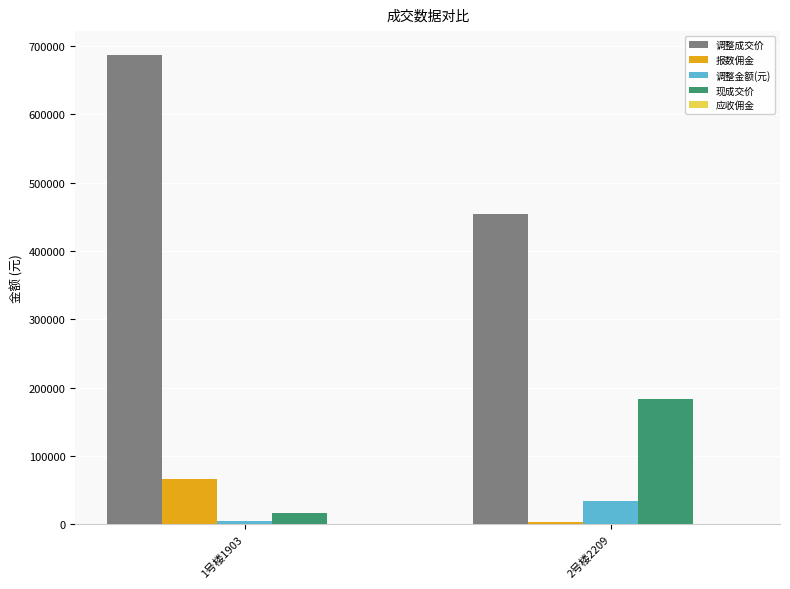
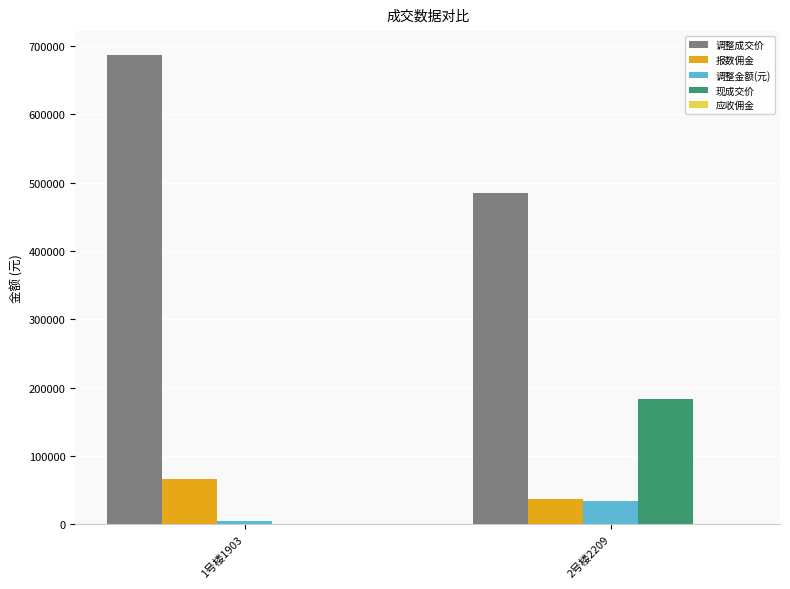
现成交价, 1号楼1903: 20000 -> 0
调整成交价, 2号楼2209: 450000 -> 480000
报数佣金, 2号楼2209: 0 -> 40000
